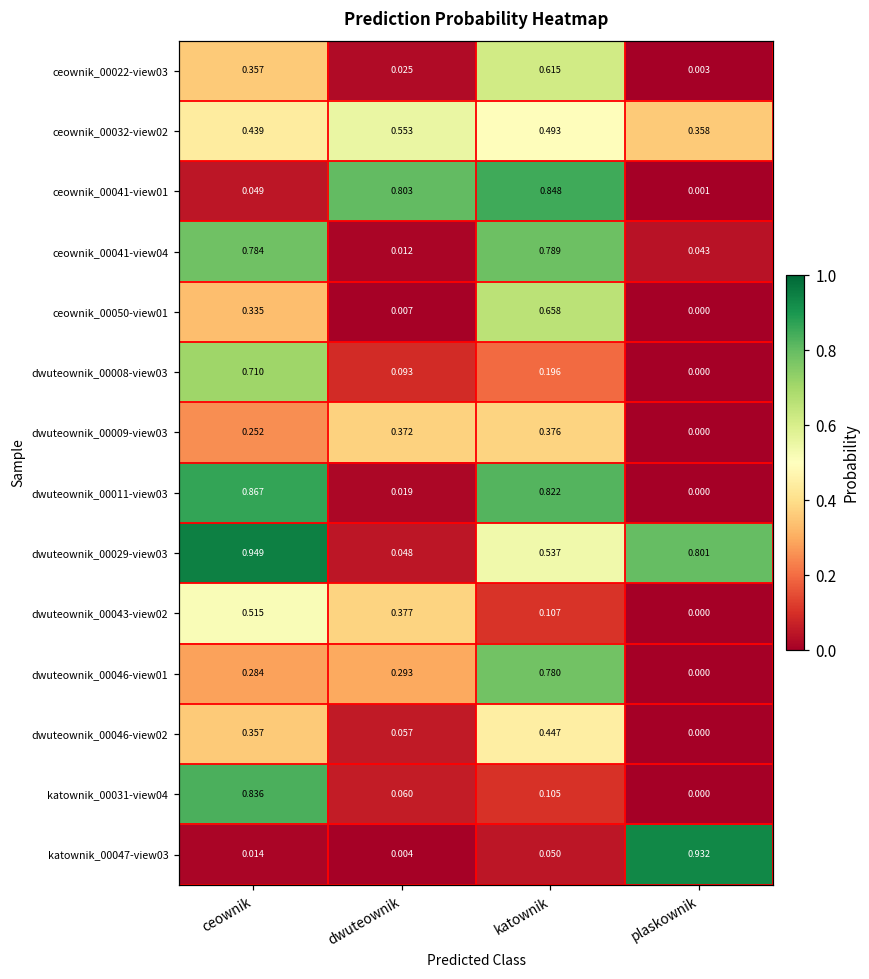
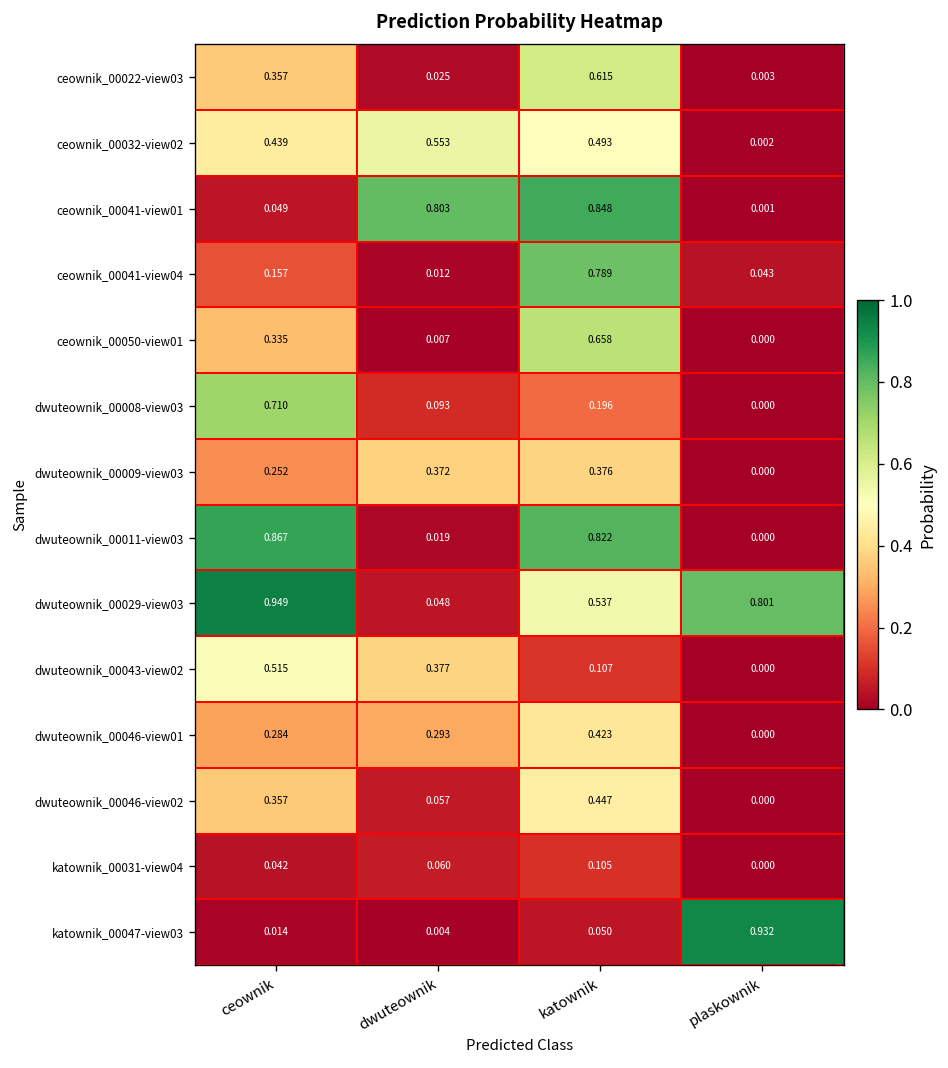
ceownik_00032-view02, plaskownik: 0.358 -> 0.002
ceownik_00041-view04, ceownik: 0.784 -> 0.157
dwuteownik_00046-view01, katownik: 0.780 -> 0.423
katownik_00031-view04, ceownik: 0.836 -> 0.042
